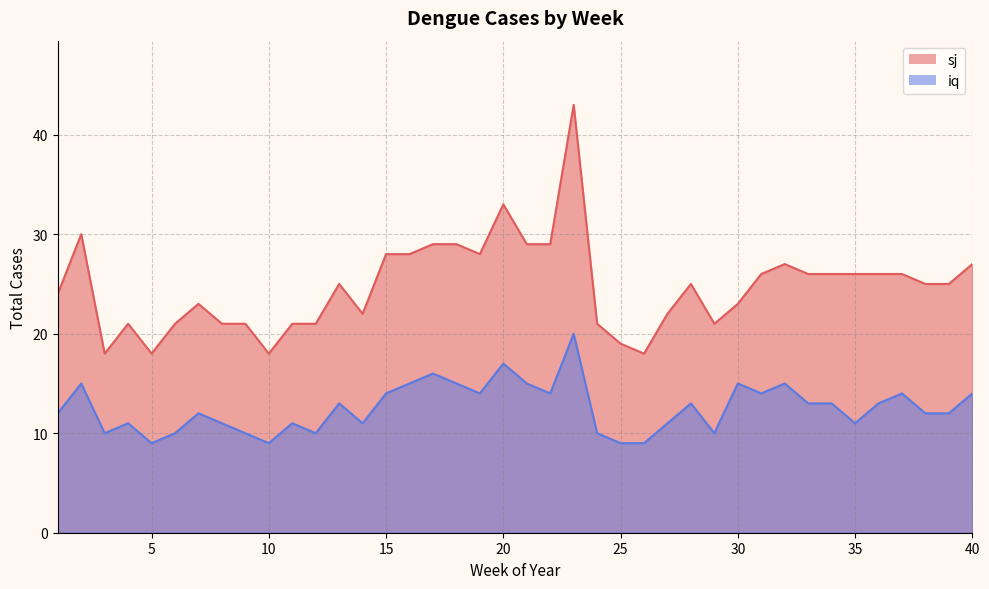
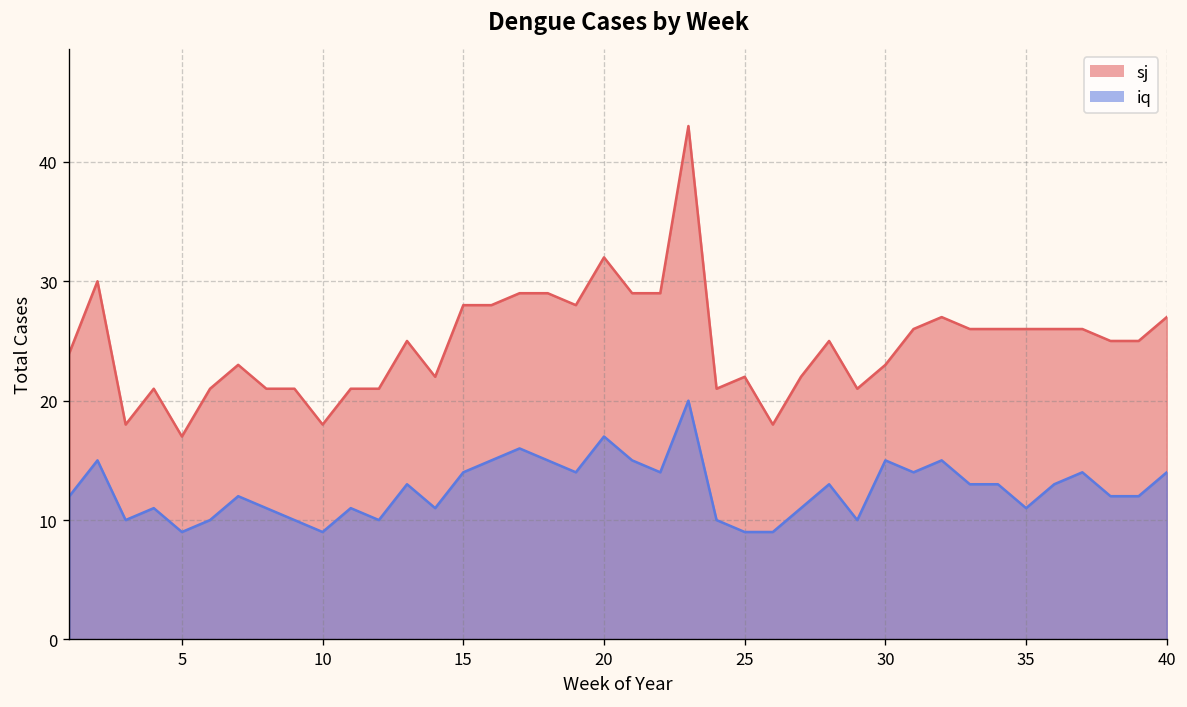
sj, 5: 18 -> 17
sj, 20: 33 -> 32
sj, 25: 19 -> 22
